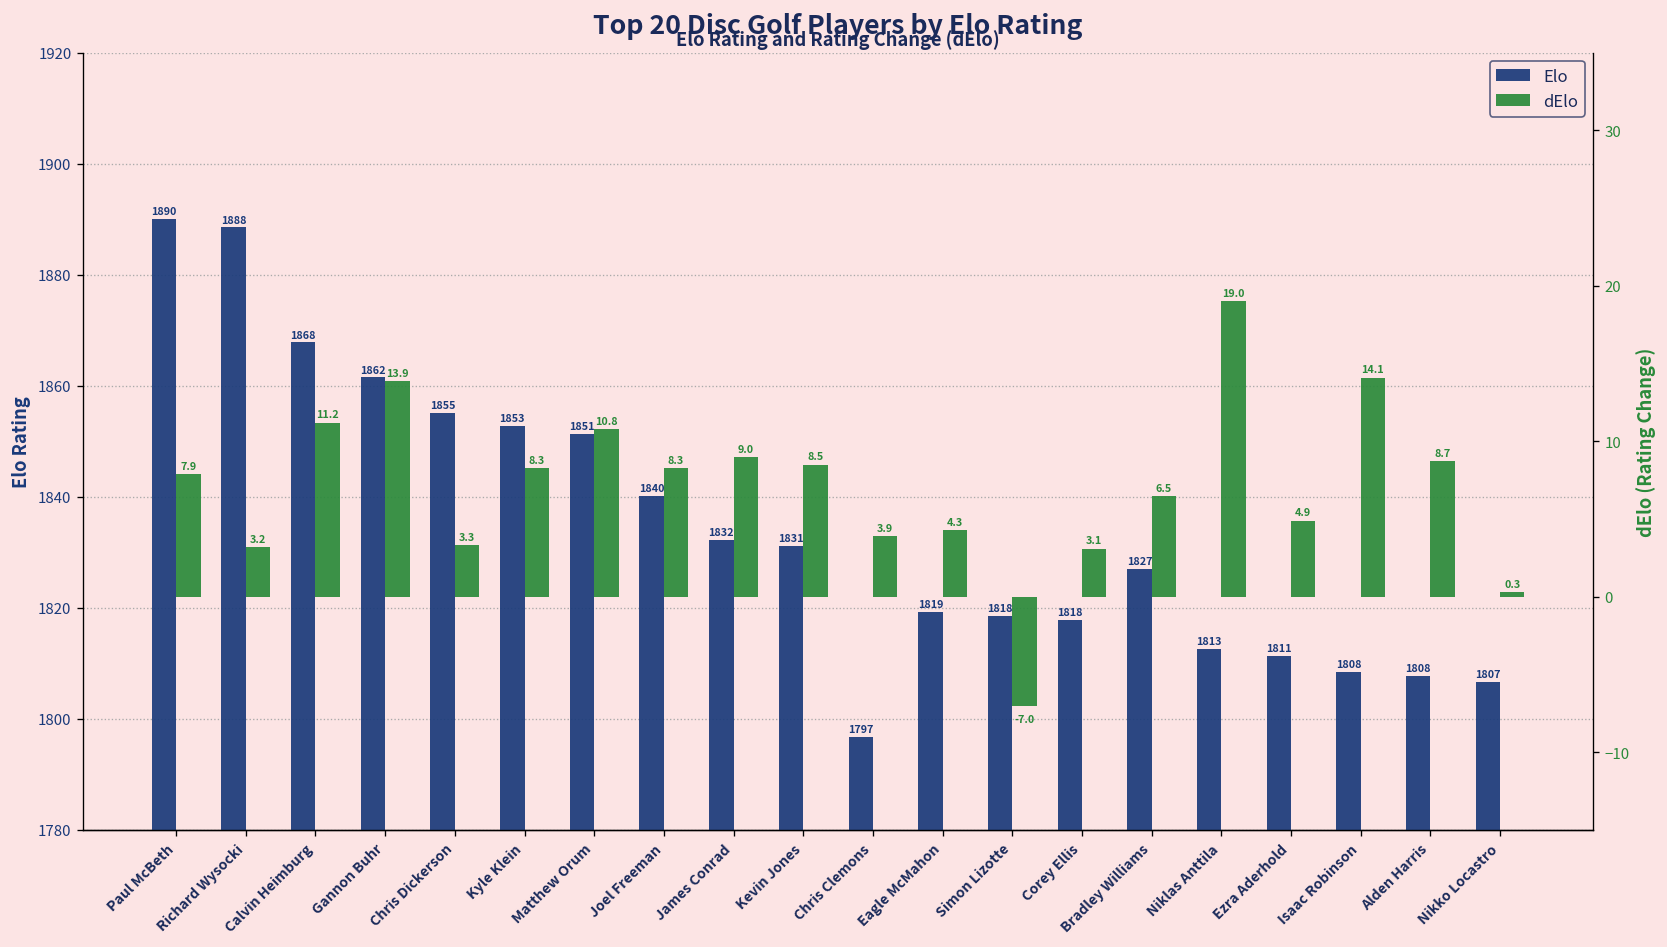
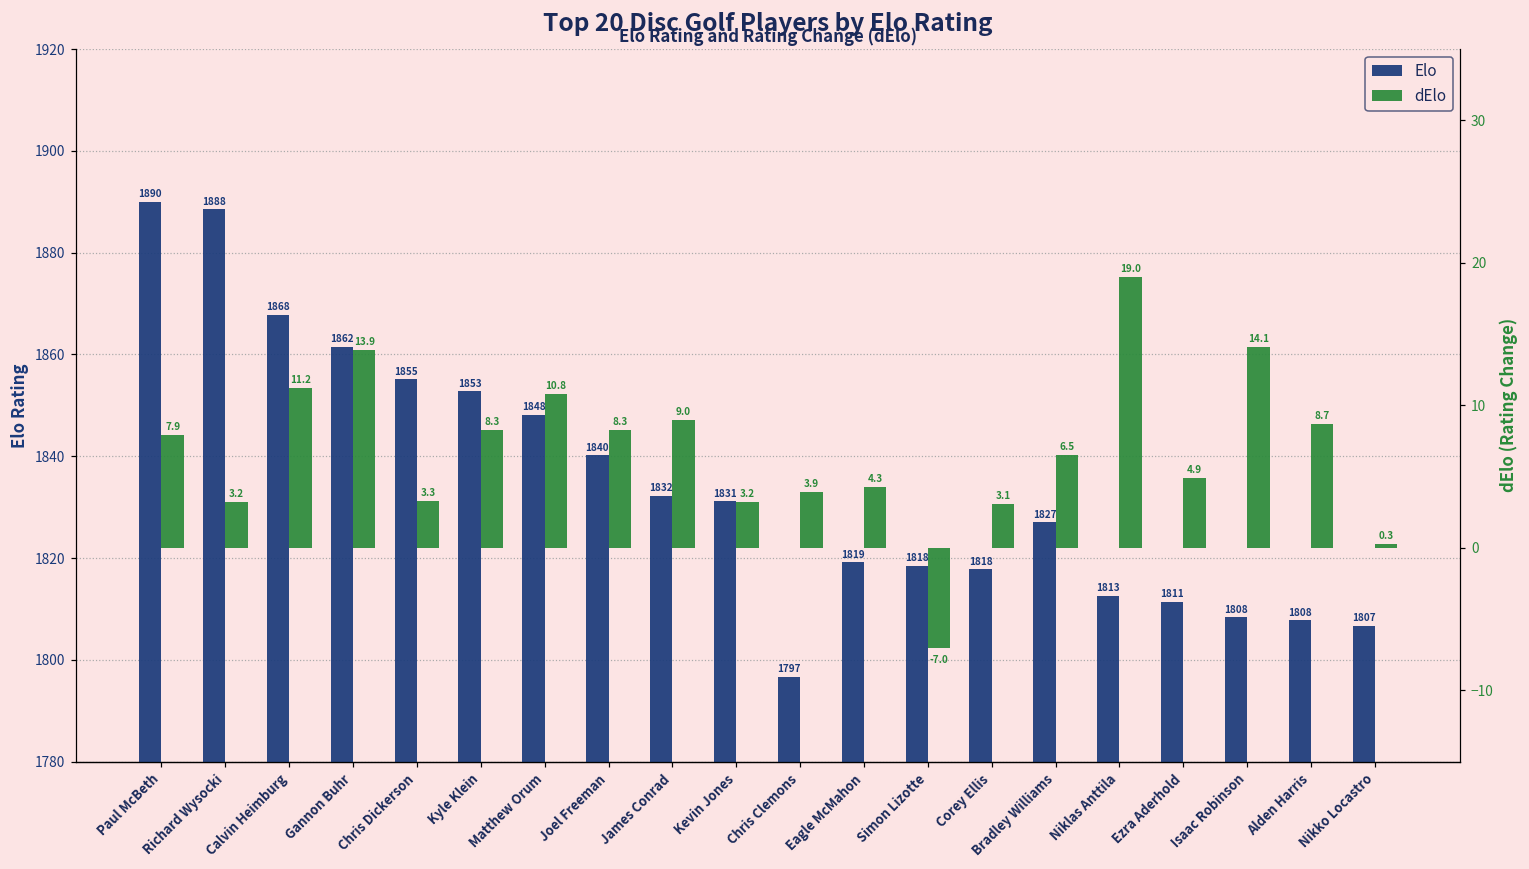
Elo, Matthew Orum: 1851 -> 1848
dElo, Kevin Jones: 8.5 -> 3.2
